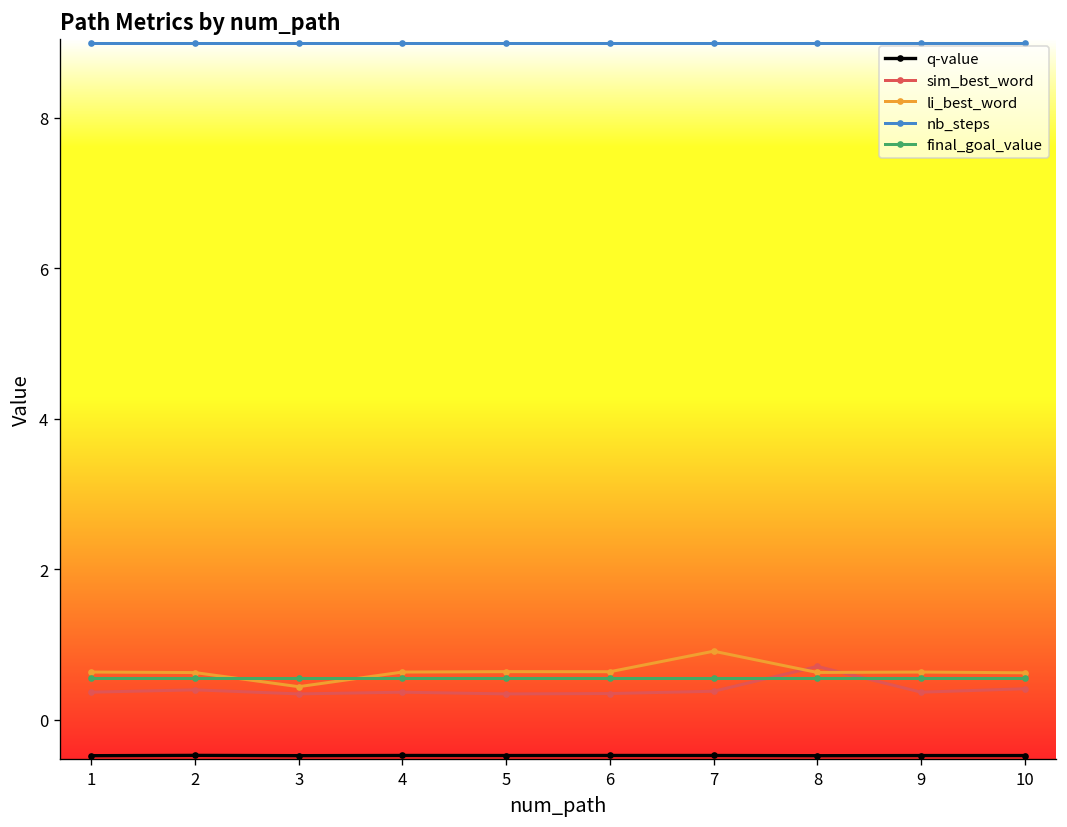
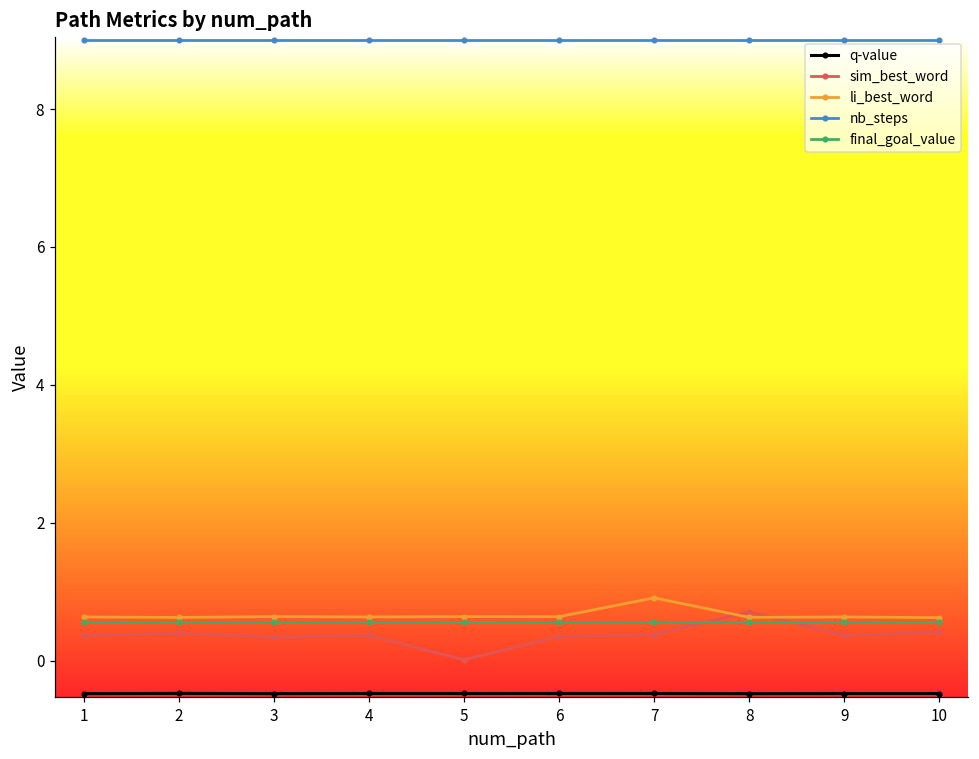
li_best_word, 3: 0.4 -> 0.6
sim_best_word, 5: 0.3 -> 0.0
